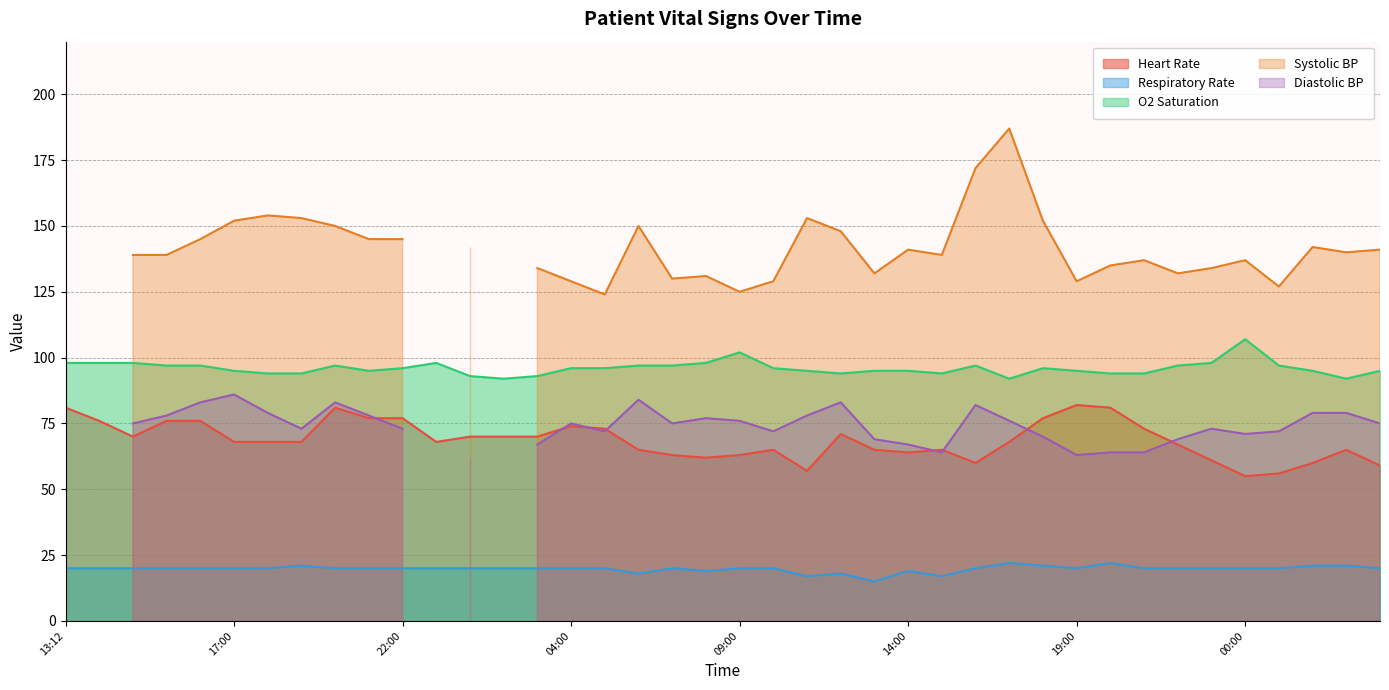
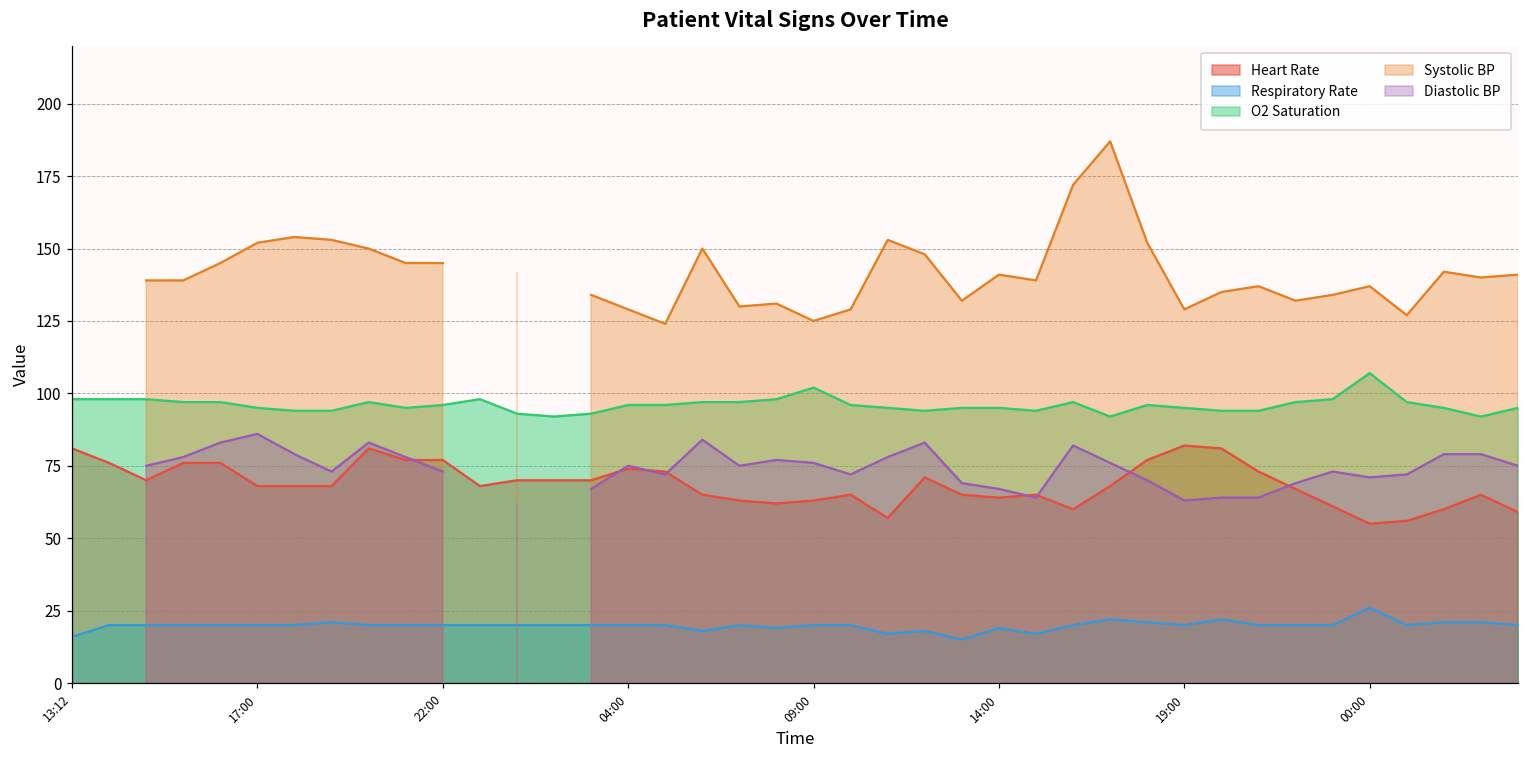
Respiratory Rate, 13:12: 20 -> 16
Respiratory Rate, 00:00: 20 -> 26
